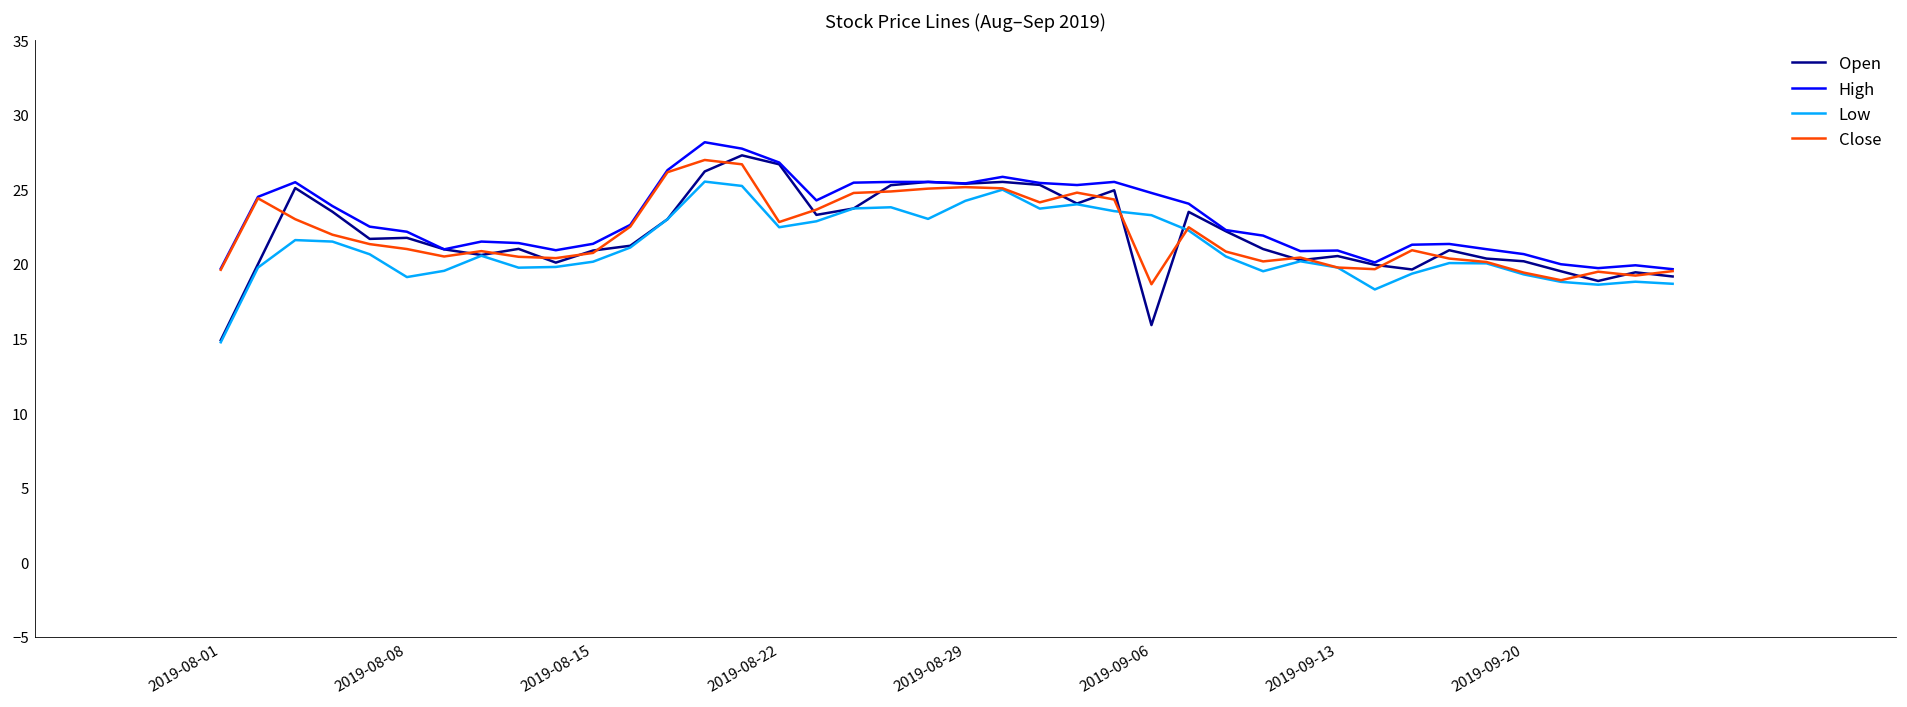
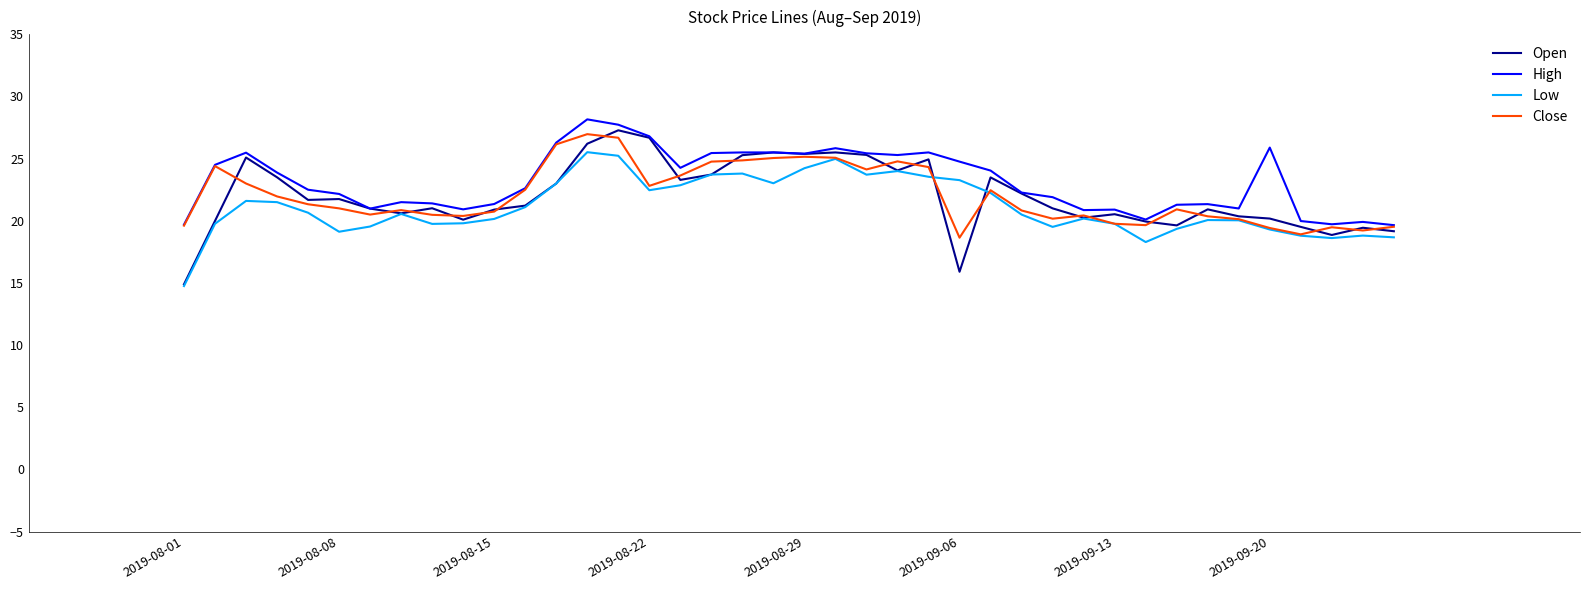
High, 2019-09-20: 20.7 -> 25.9
